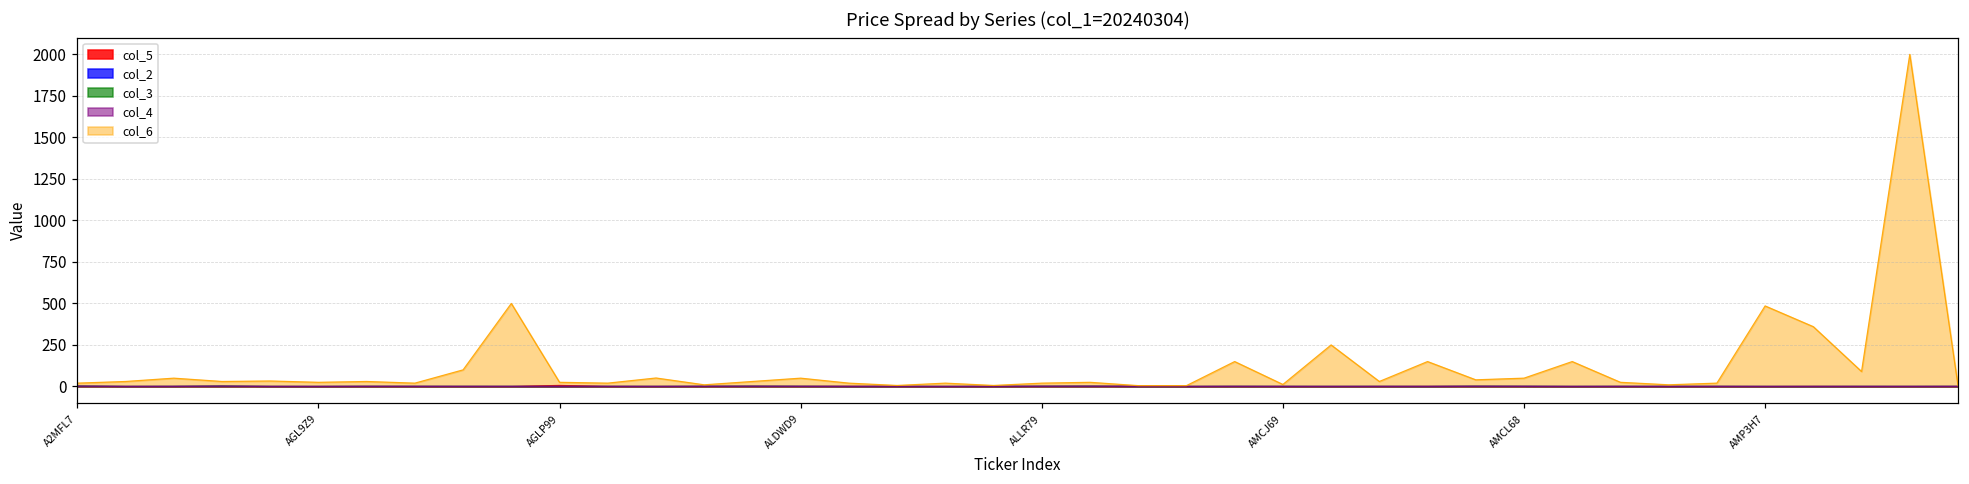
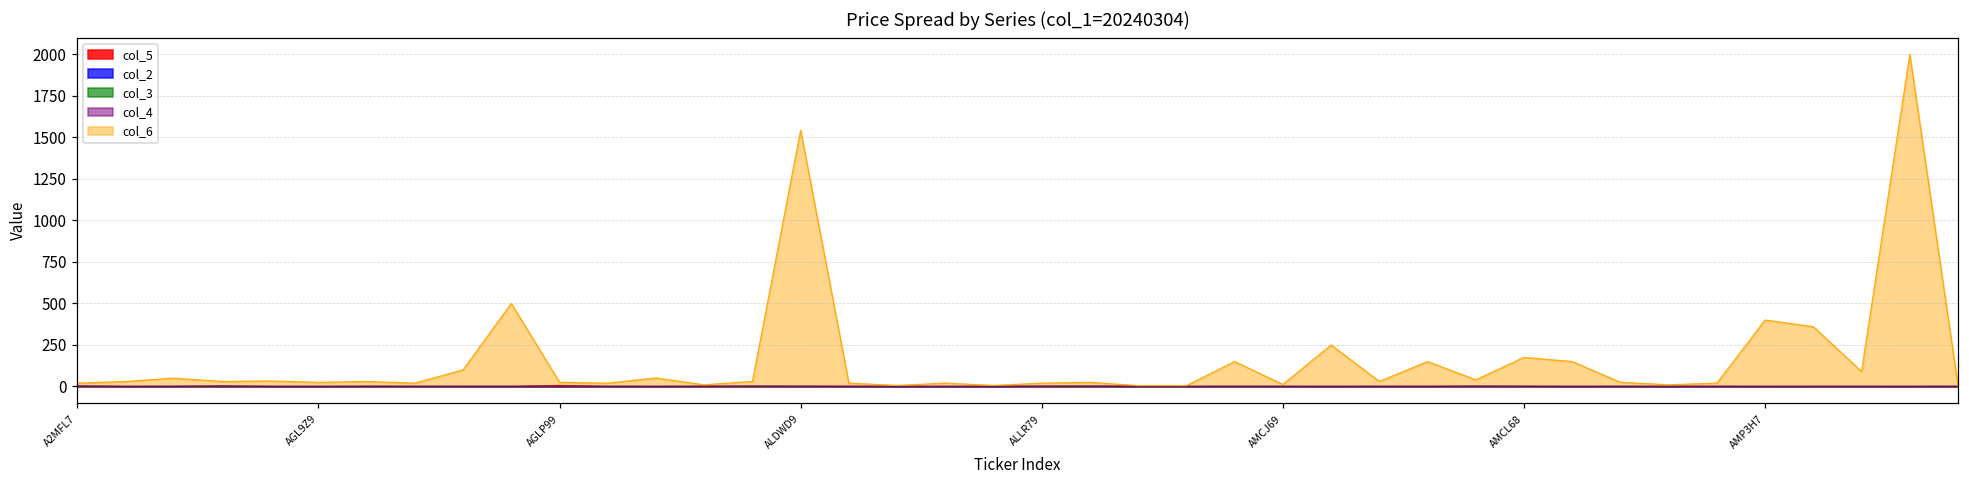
col_6, ALDWD9: 50 -> 1540
col_6, AMCL68: 50 -> 180
col_6, AMP3H7: 490 -> 400
